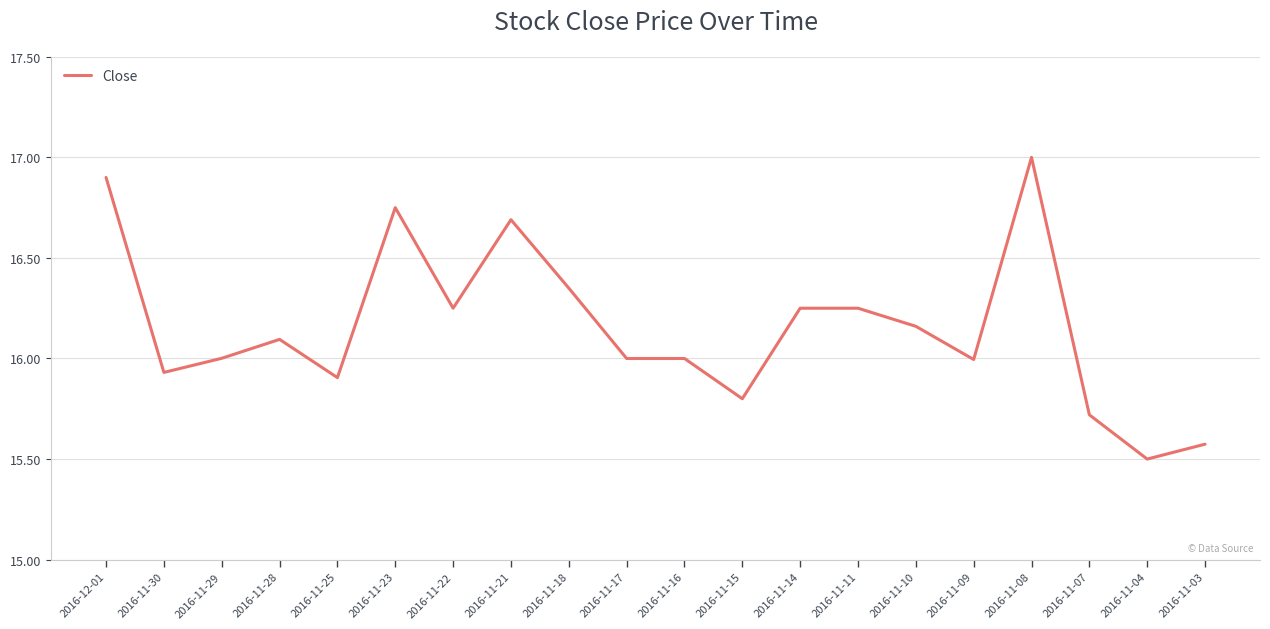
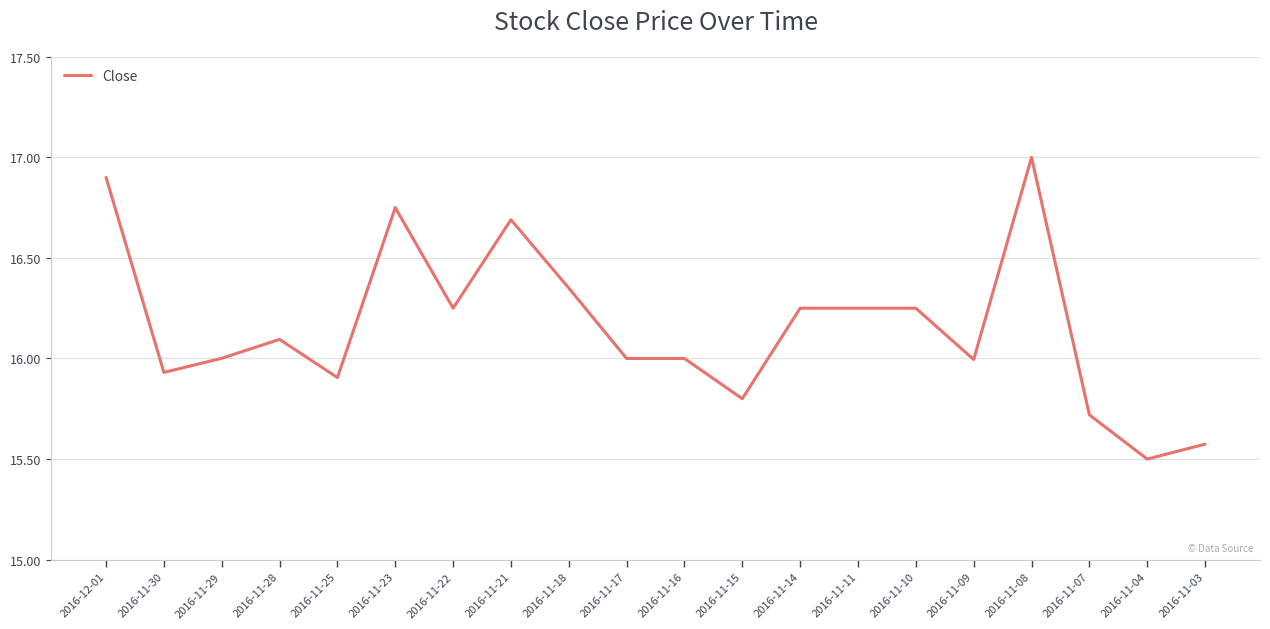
2016-11-10: 16.16 -> 16.25
